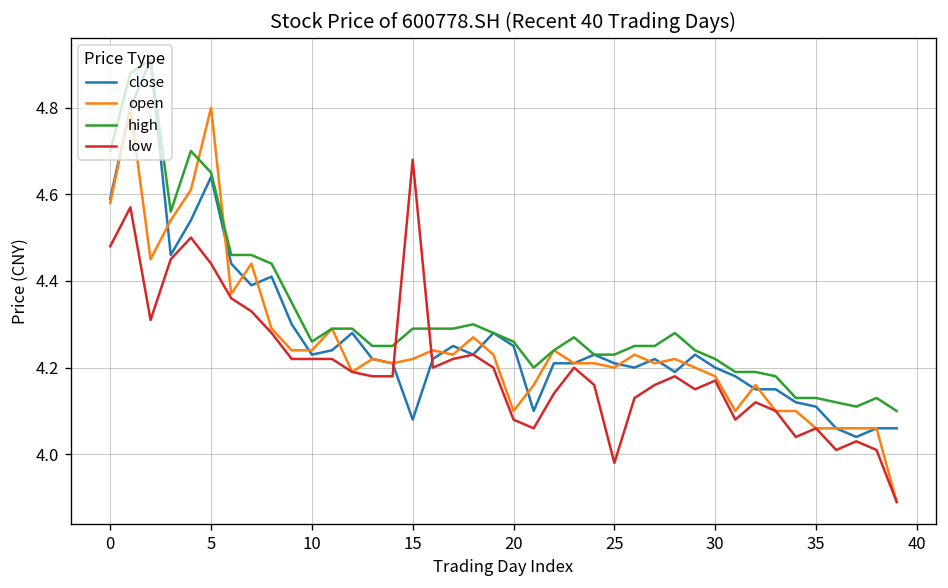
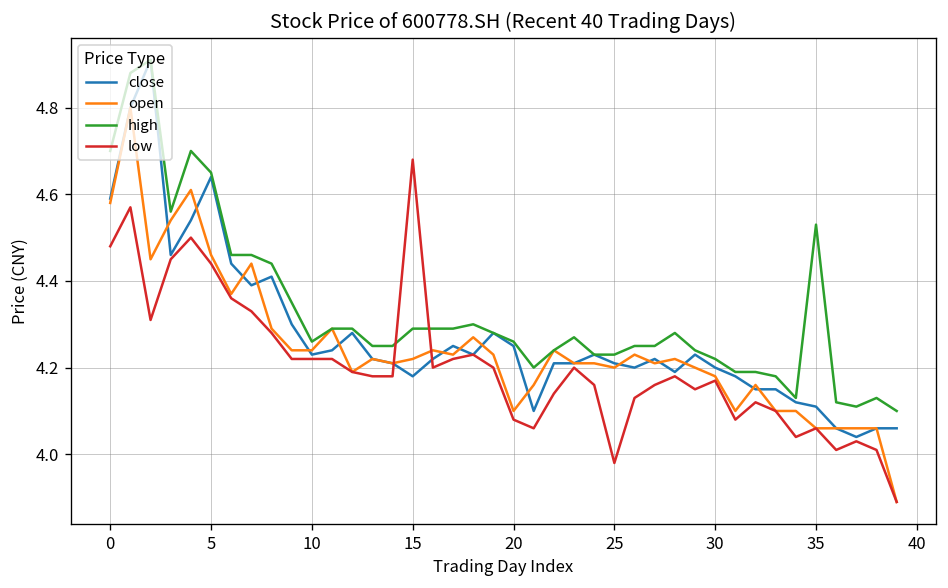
open, 5: 4.80 -> 4.46
close, 15: 4.08 -> 4.18
high, 35: 4.13 -> 4.53
